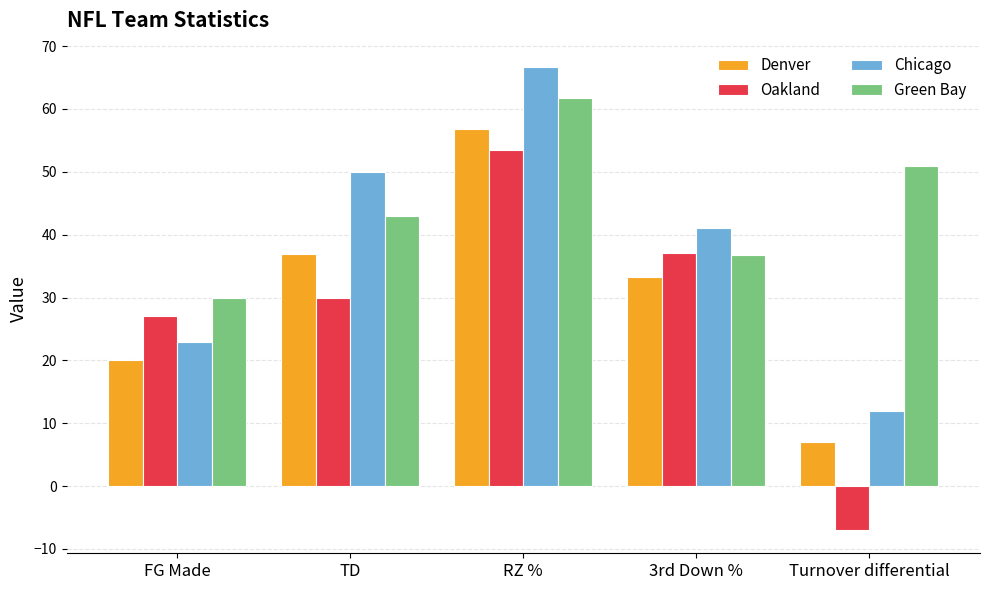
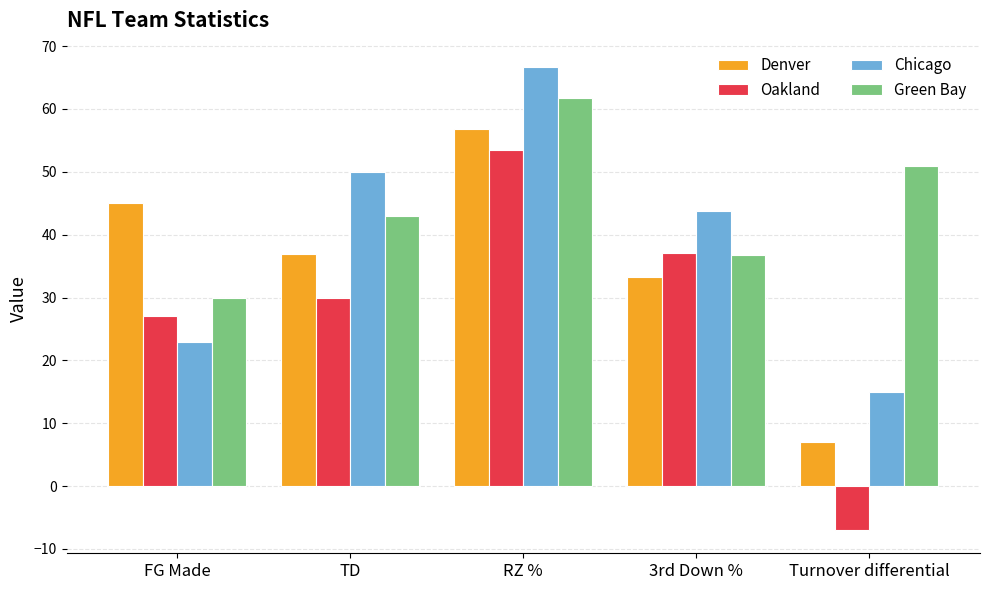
Denver, FG Made: 20 -> 45
Chicago, 3rd Down %: 41 -> 44
Chicago, Turnover differential: 12 -> 15
